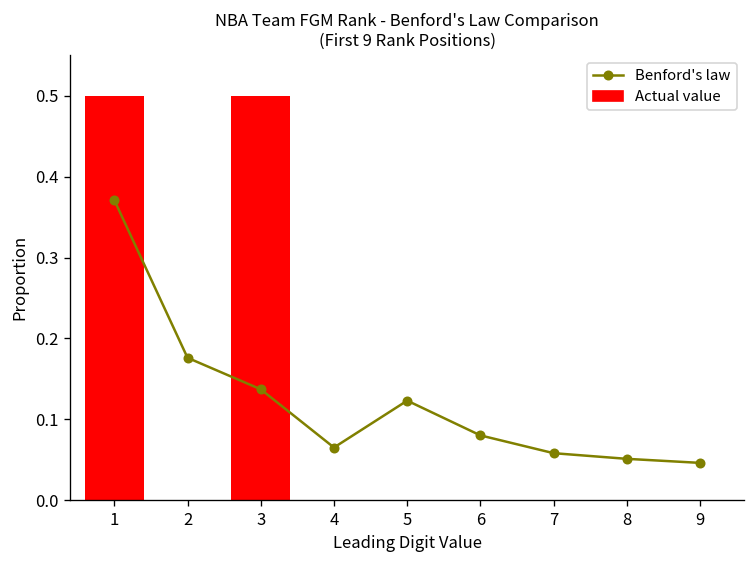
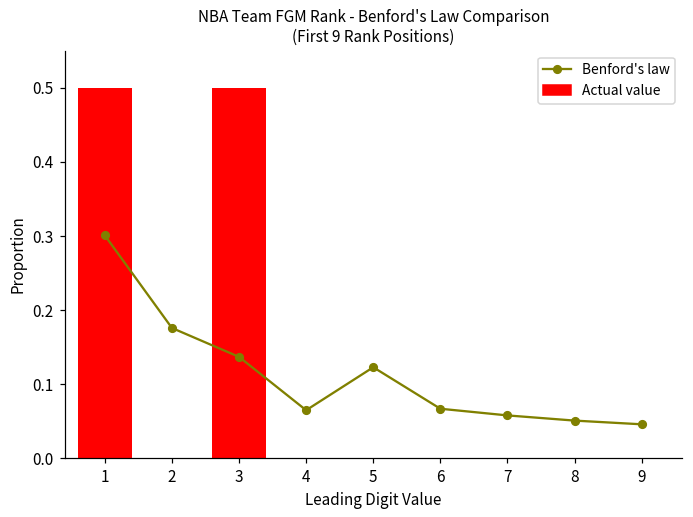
Benford's law, 1: 0.37 -> 0.30
Benford's law, 6: 0.08 -> 0.07
